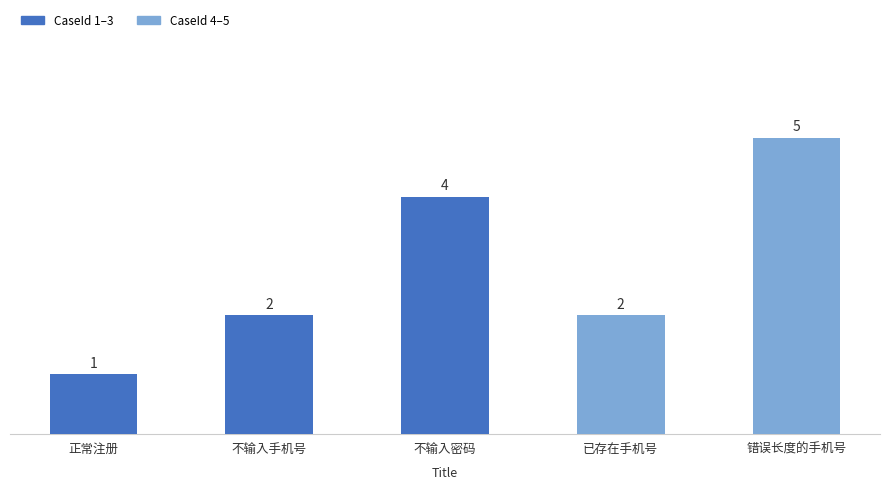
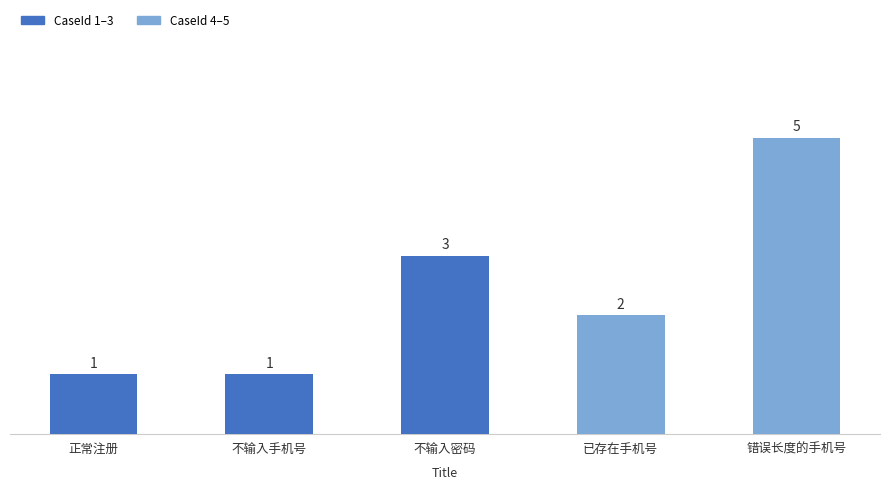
不输入手机号: 2 -> 1
不输入密码: 4 -> 3
